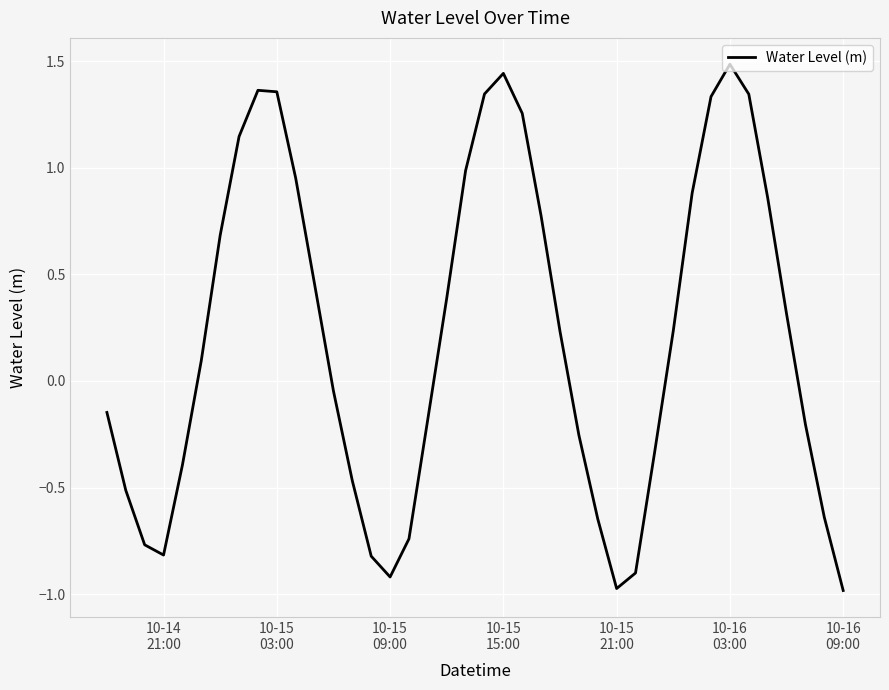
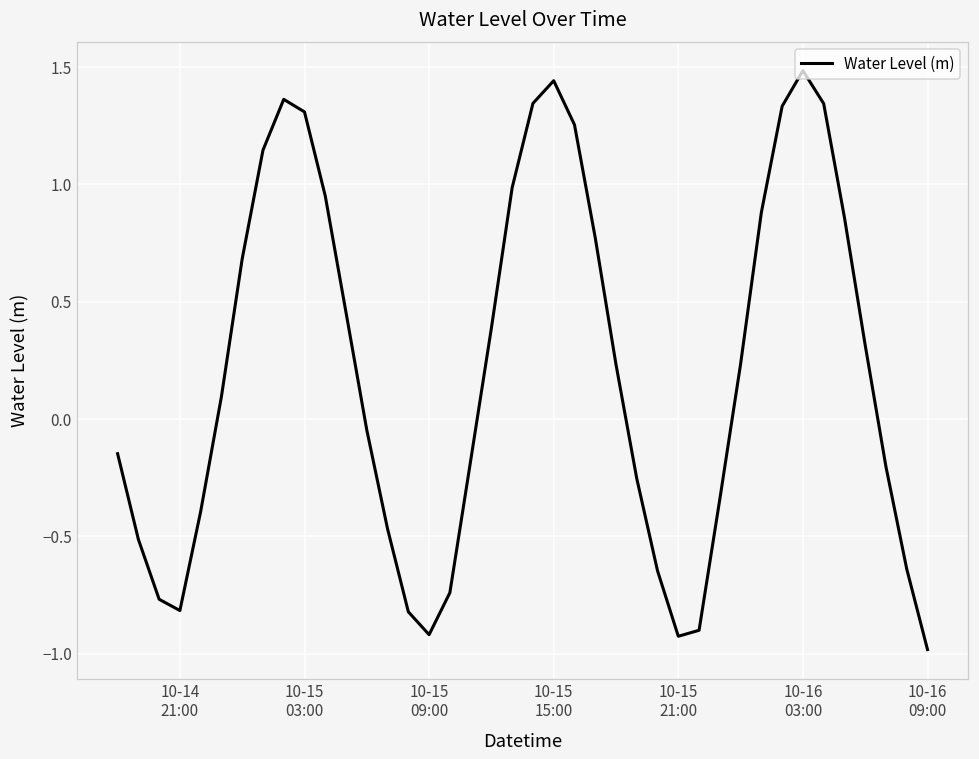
10-15 03:00: 1.36 -> 1.31
10-15 21:00: -0.97 -> -0.93
